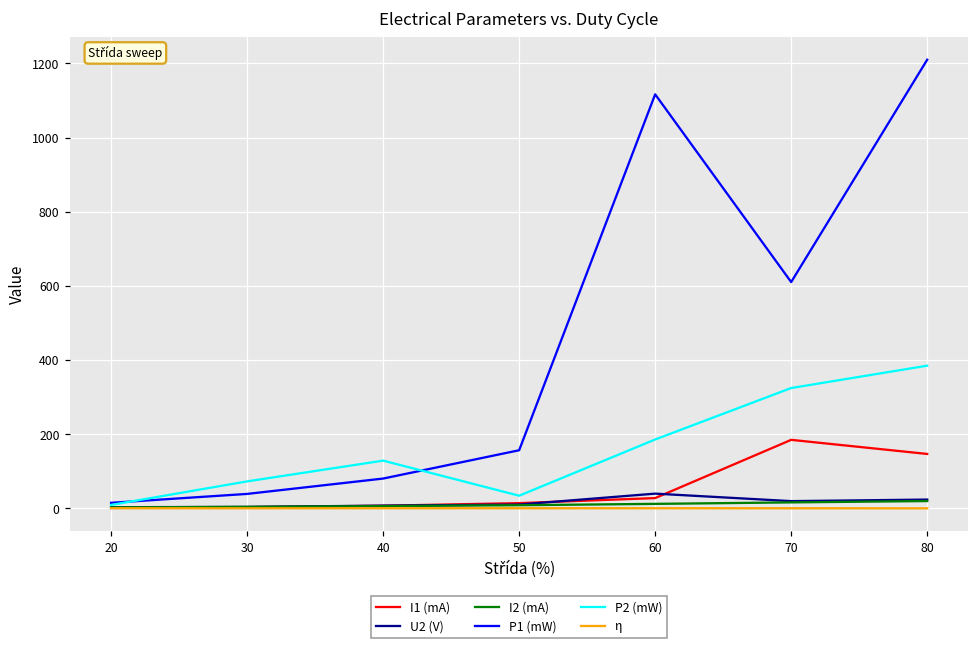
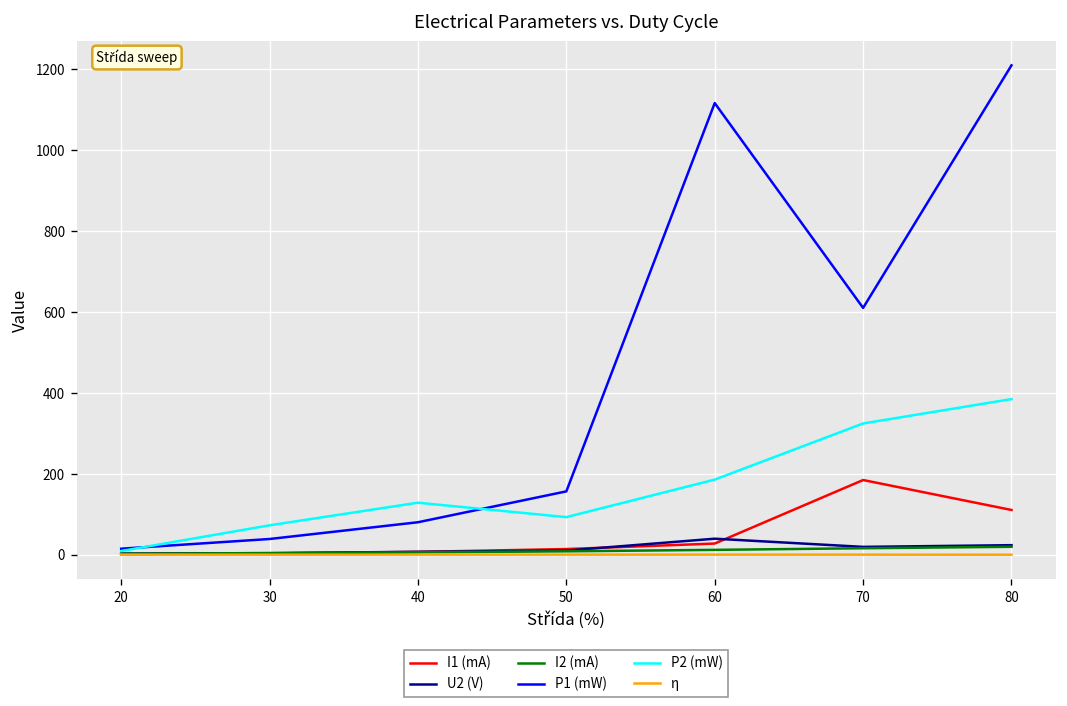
P2 (mW), 50: 30 -> 90
I1 (mA), 80: 150 -> 110
